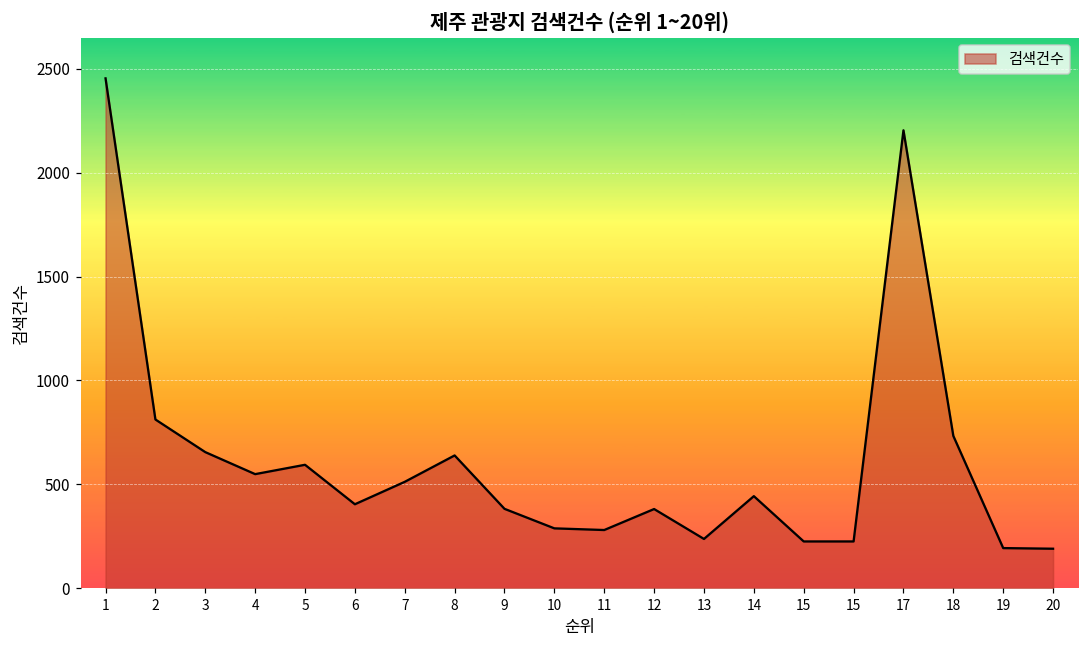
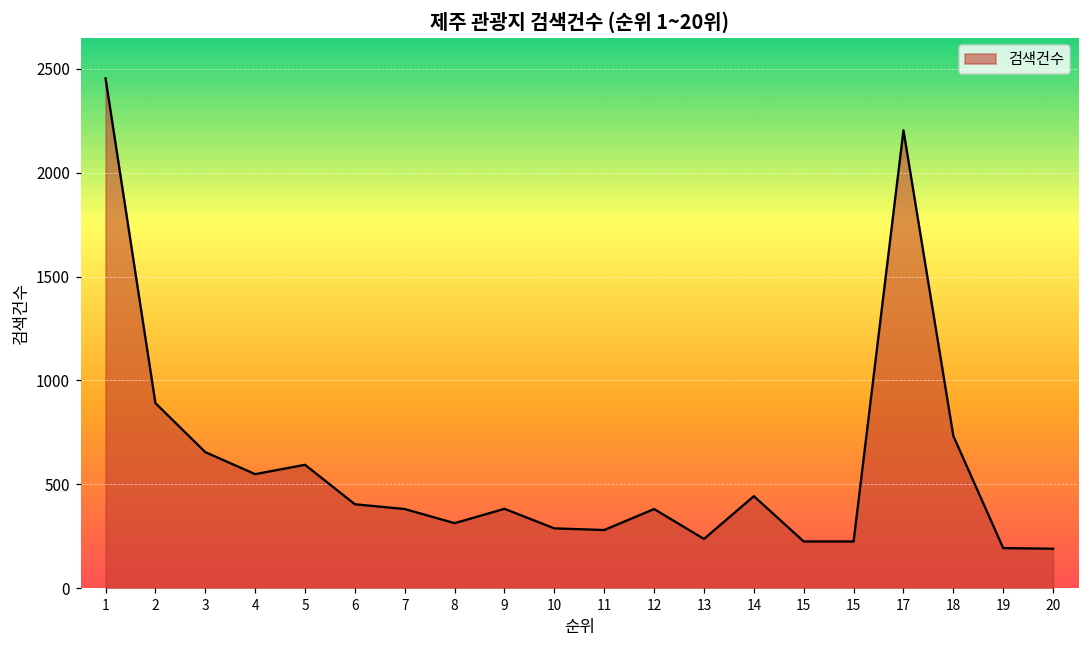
2: 810 -> 890
7: 510 -> 380
8: 640 -> 310
